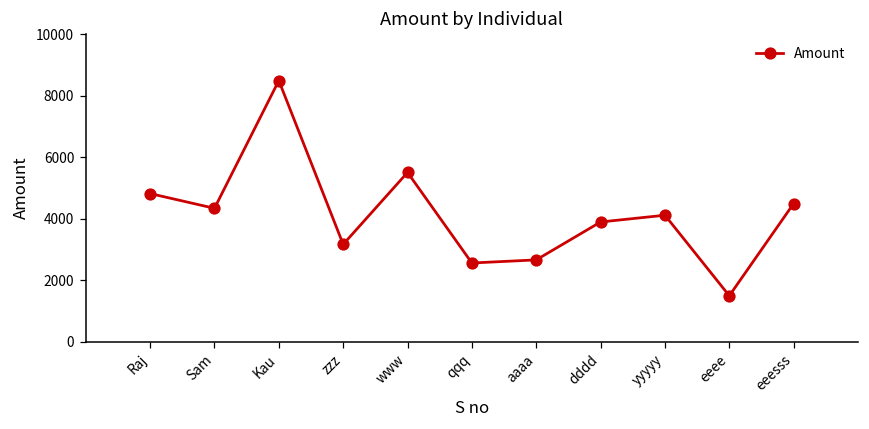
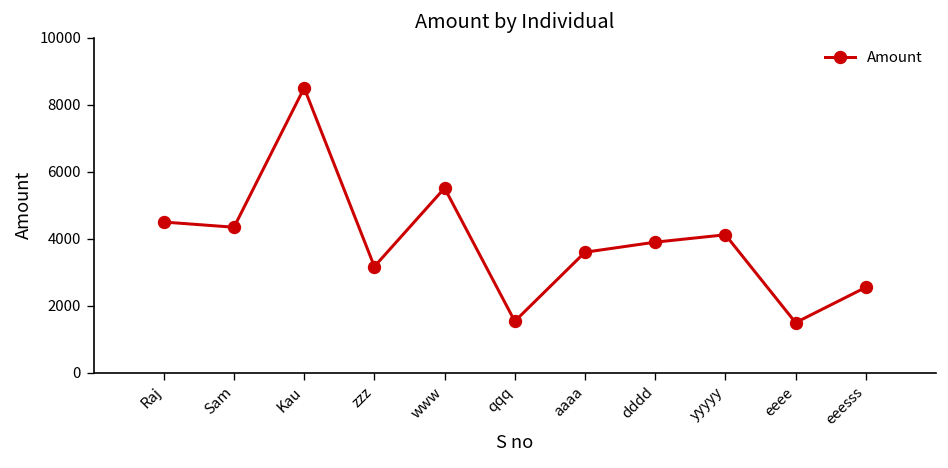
Raj: 4800 -> 4500
qqq: 2600 -> 1500
aaaa: 2700 -> 3600
eeesss: 4500 -> 2600
